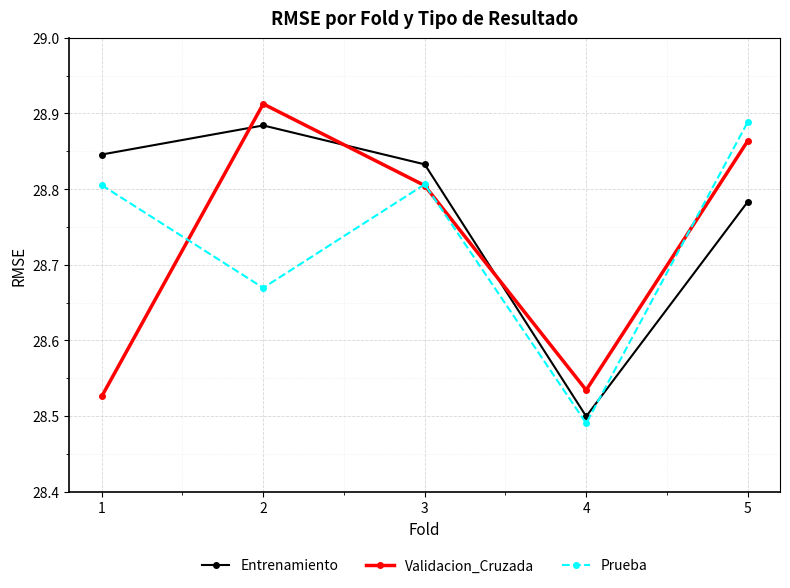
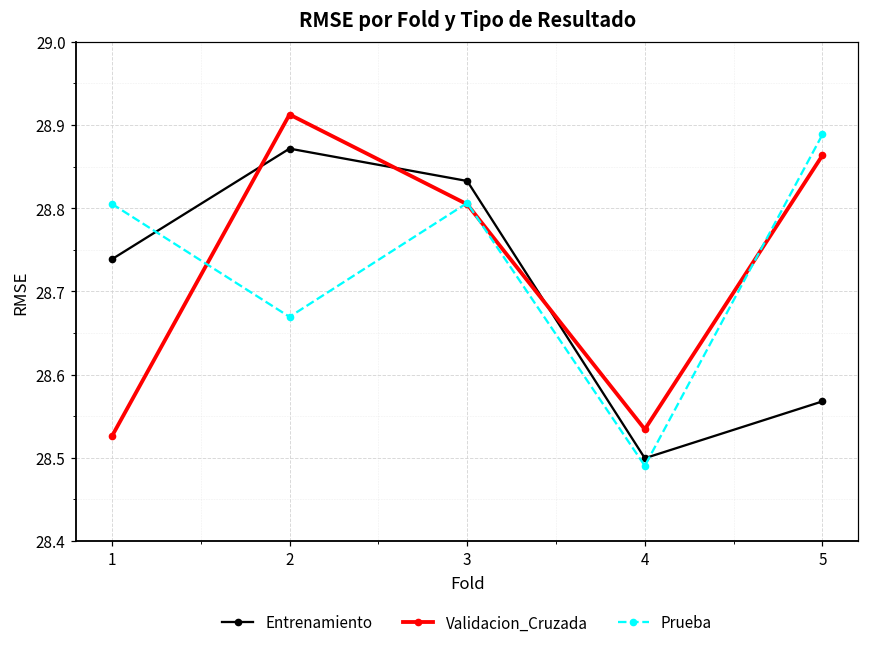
Entrenamiento, 1: 28.85 -> 28.74
Entrenamiento, 2: 28.88 -> 28.87
Entrenamiento, 5: 28.78 -> 28.57
